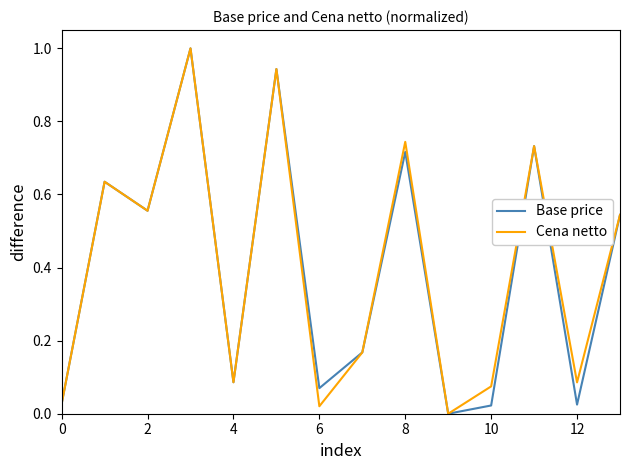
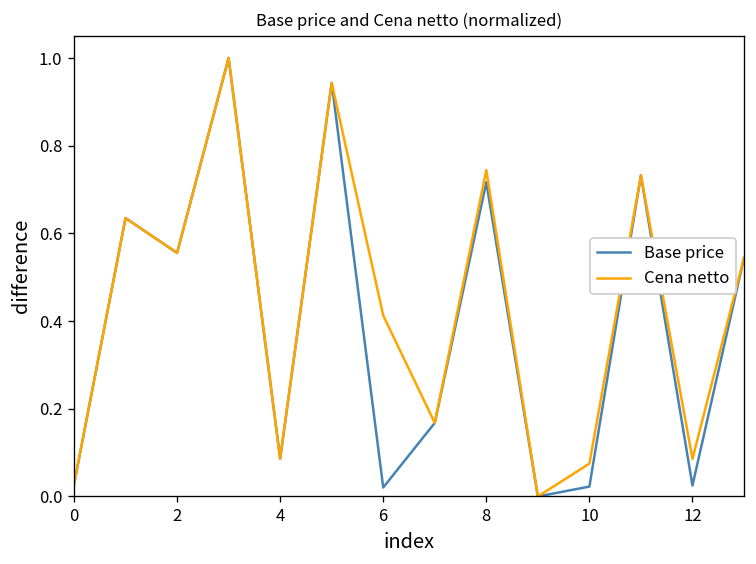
Base price, 6: 0.07 -> 0.02
Cena netto, 6: 0.02 -> 0.41
